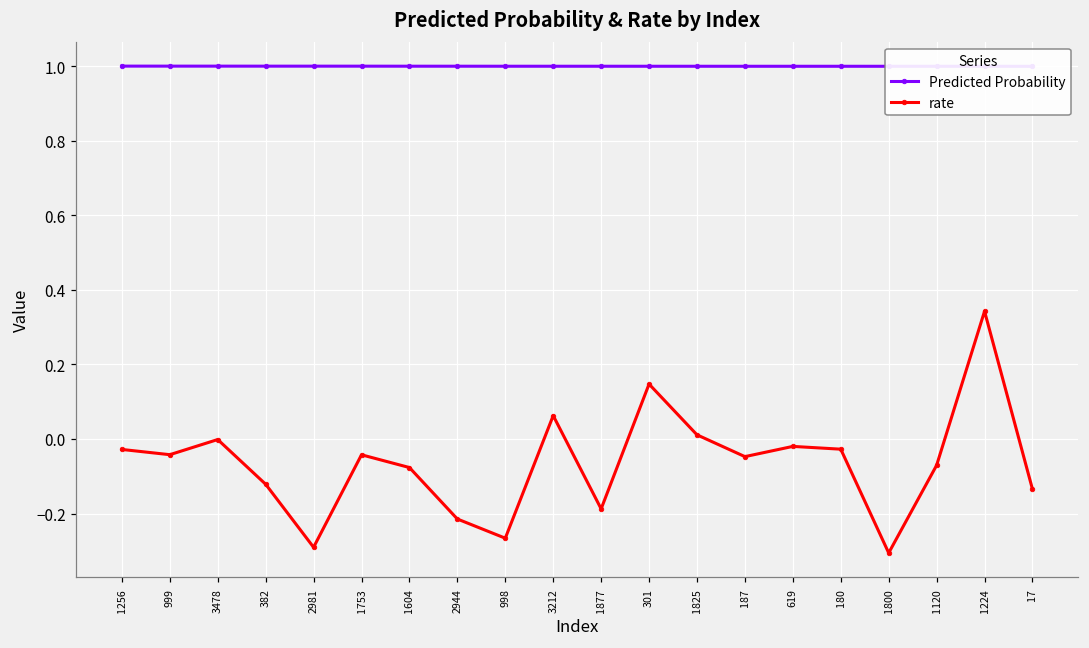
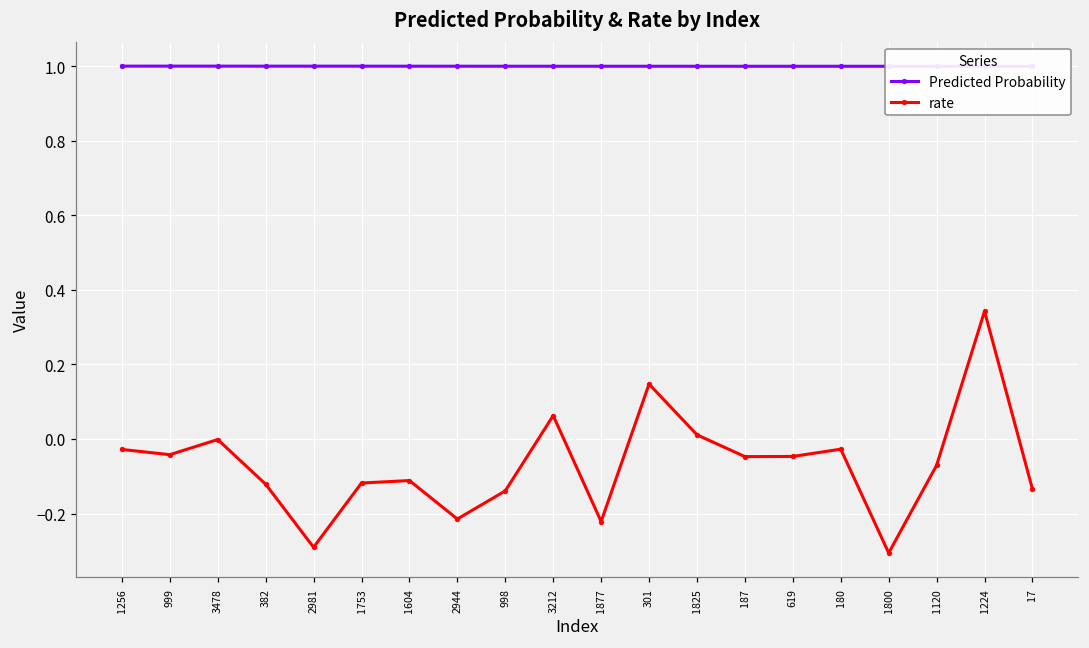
rate, 1753: -0.04 -> -0.12
rate, 1604: -0.08 -> -0.11
rate, 998: -0.27 -> -0.14
rate, 1877: -0.19 -> -0.22
rate, 619: -0.02 -> -0.05
